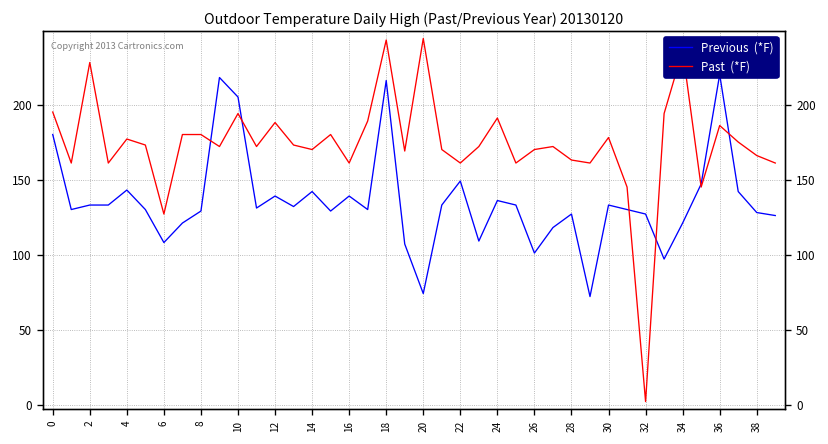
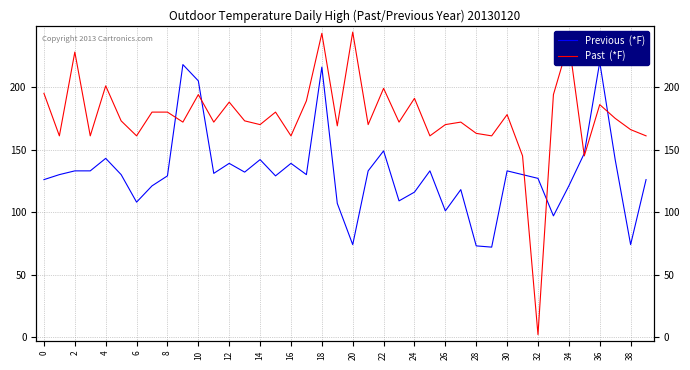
Previous (*F), 0: 180 -> 126
Past (*F), 4: 177 -> 201
Past (*F), 6: 127 -> 161
Past (*F), 22: 161 -> 199
Previous (*F), 24: 136 -> 116
Previous (*F), 28: 127 -> 73
Previous (*F), 38: 128 -> 74
